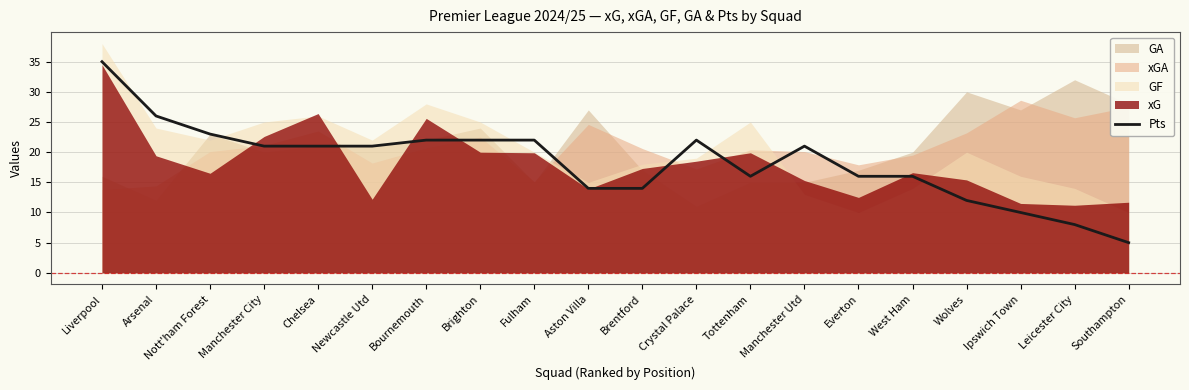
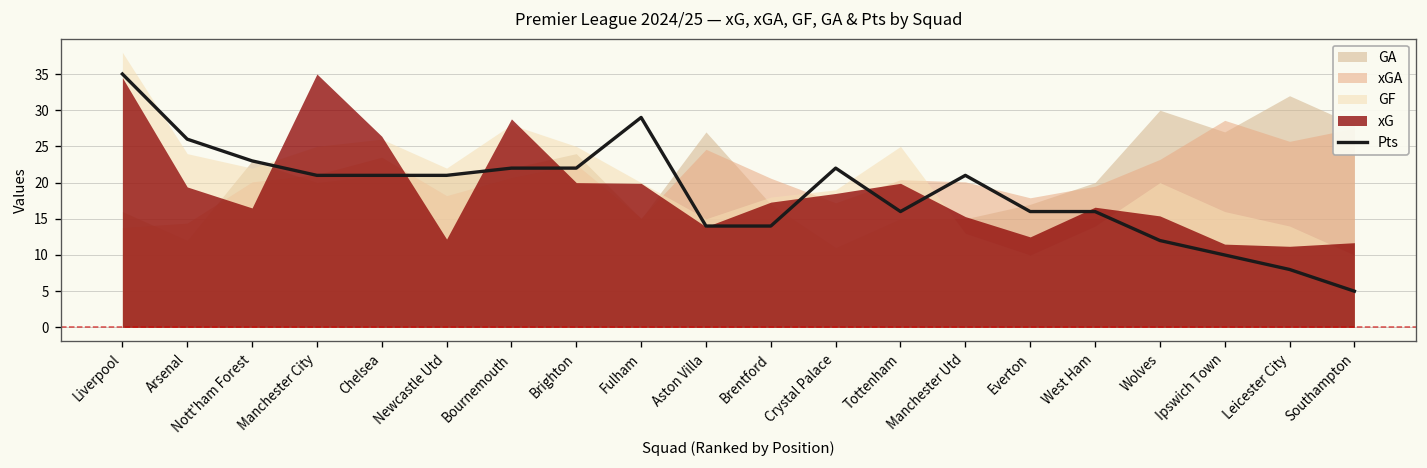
xG, Manchester City: 23 -> 35
xG, Bournemouth: 26 -> 29
Pts, Fulham: 22 -> 29
